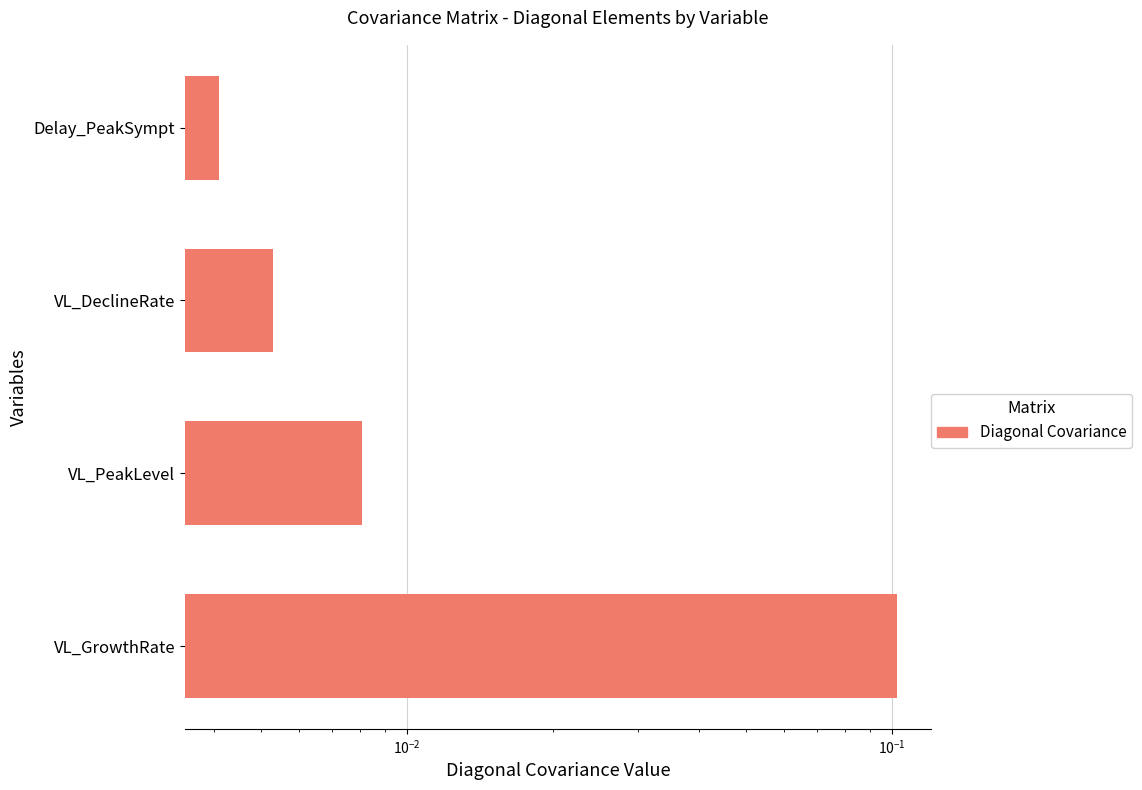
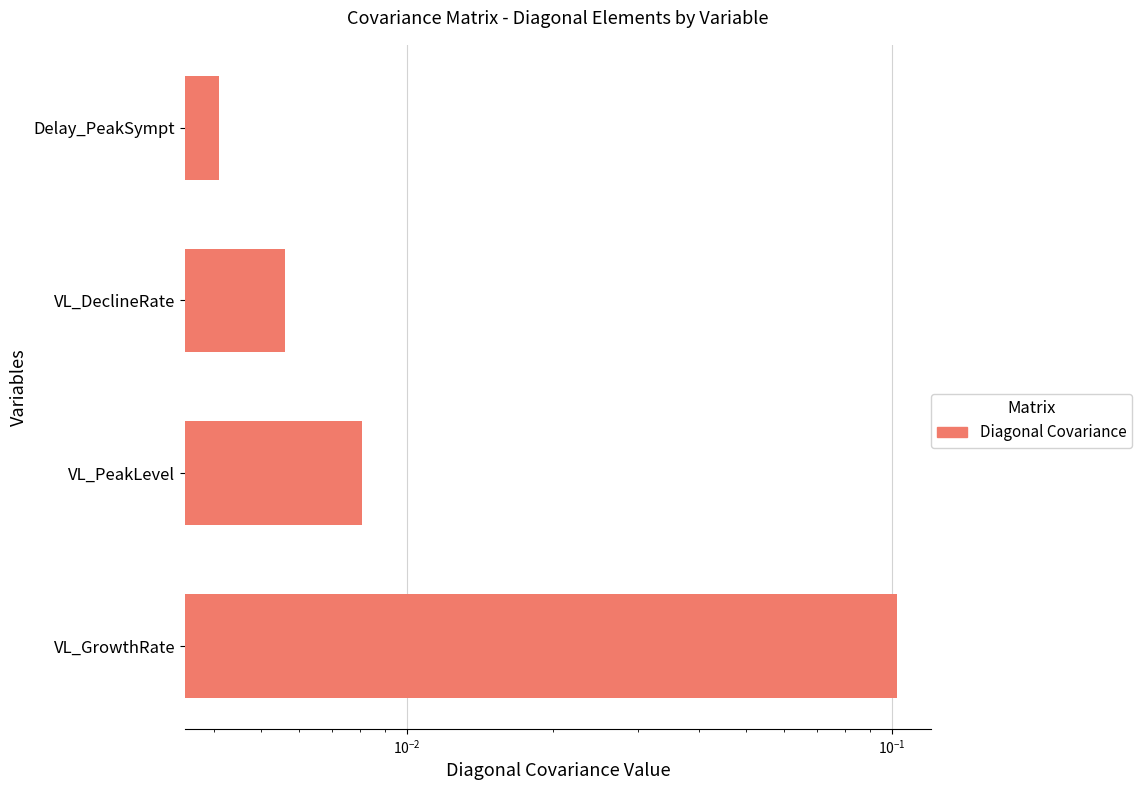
VL_DeclineRate: 0.0053 -> 0.0056
